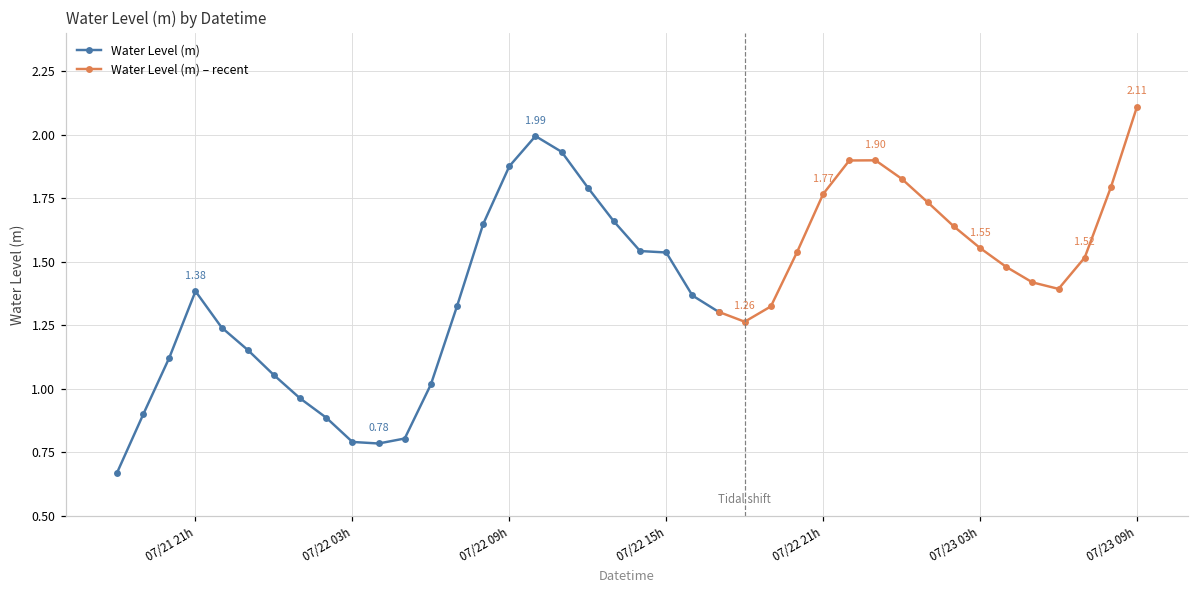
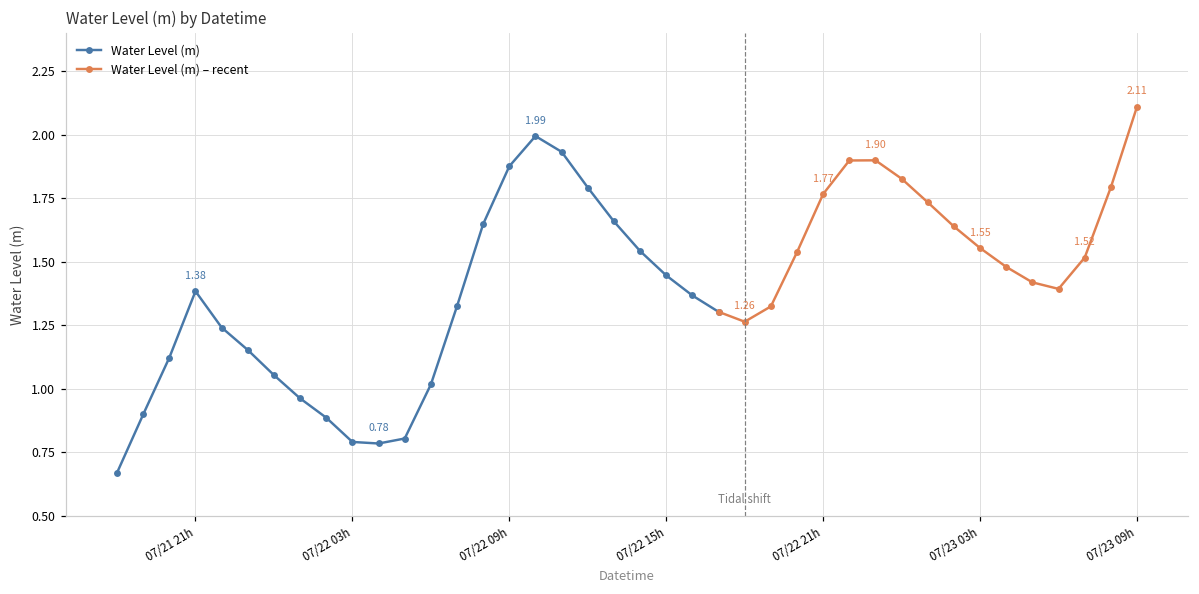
Water Level (m), 07/22 15h: 1.54 -> 1.45
